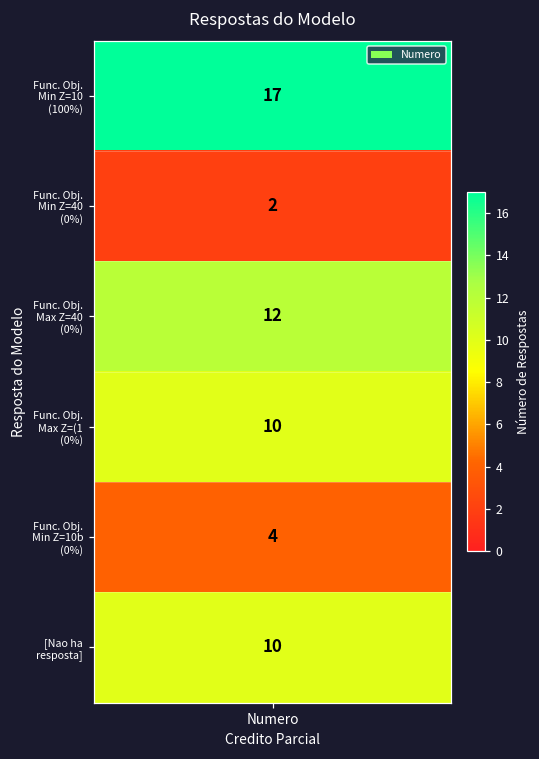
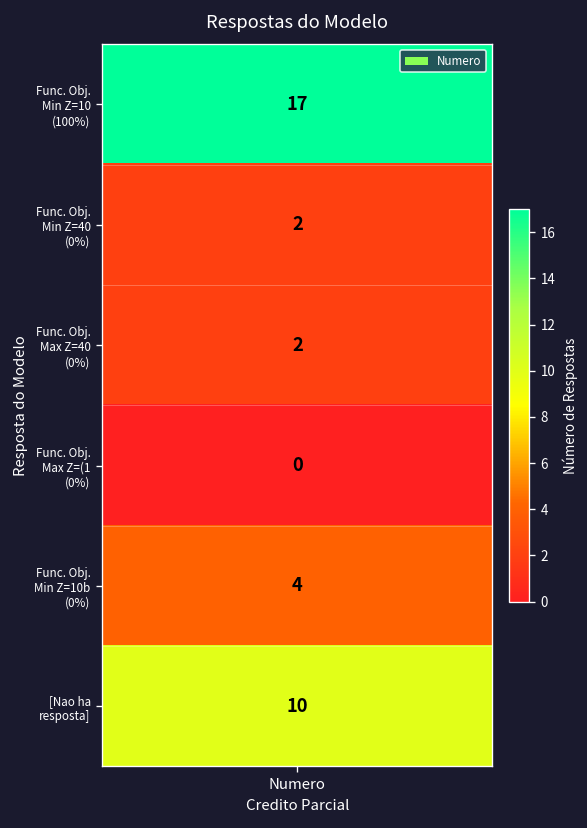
Func. Obj. Max Z=40 (0%), Numero: 12 -> 2
Func. Obj. Max Z=(1 (0%), Numero: 10 -> 0
